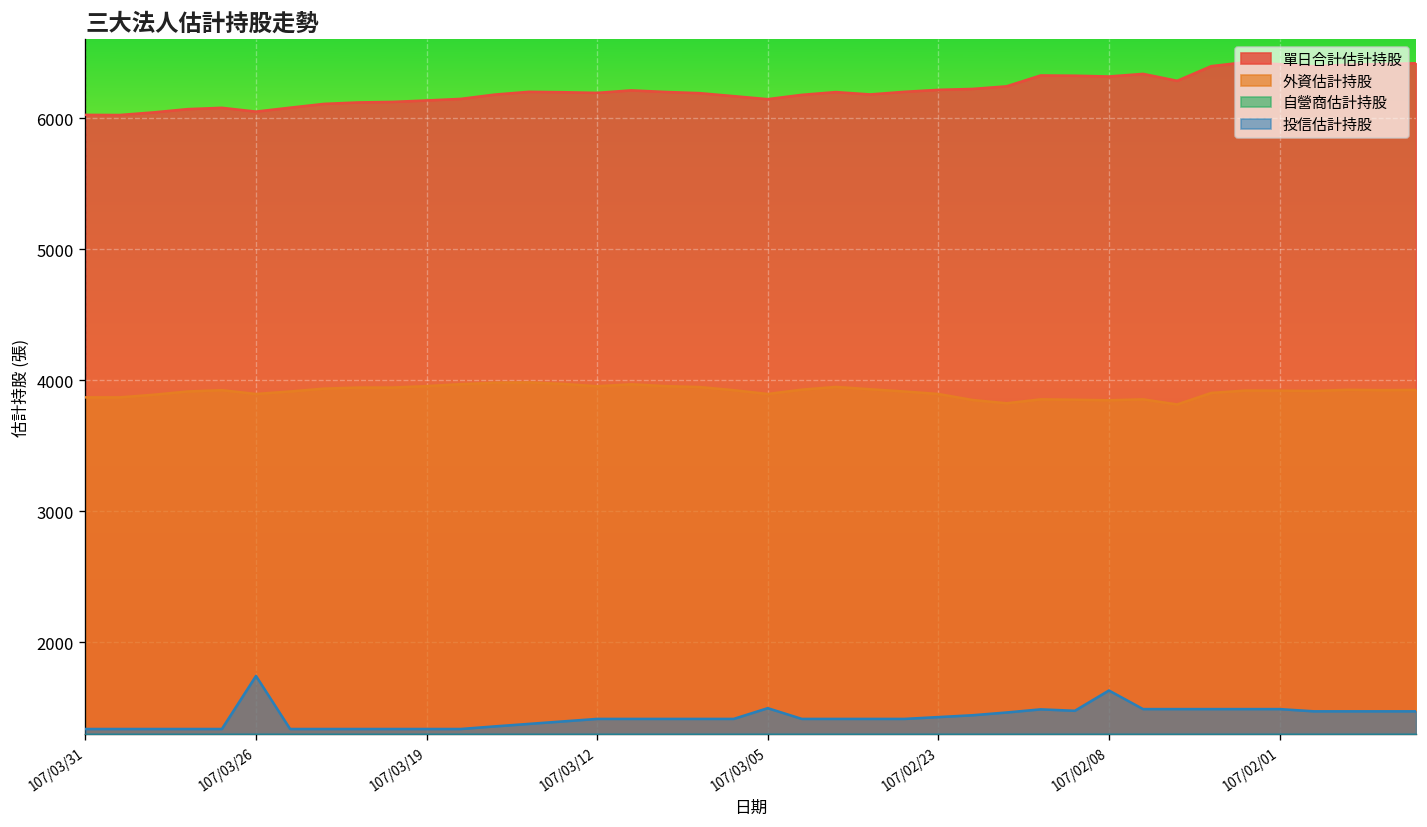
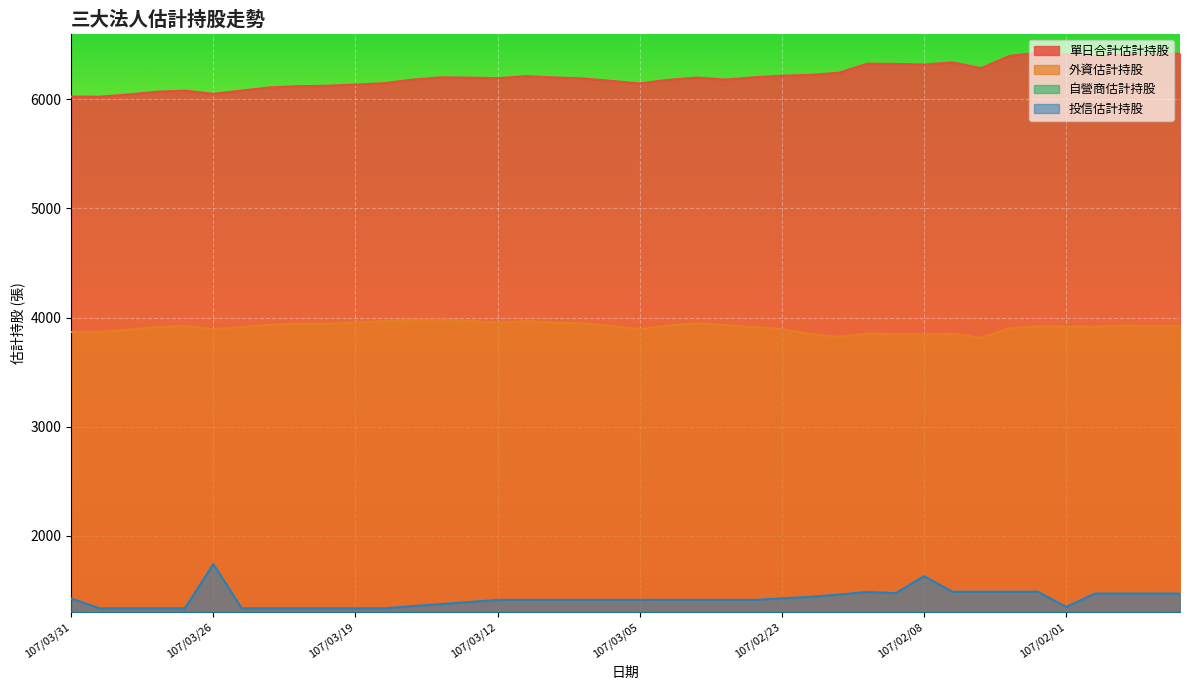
投信估計持股, 107/03/31: 1340 -> 1430
投信估計持股, 107/03/05: 1500 -> 1410
投信估計持股, 107/02/01: 1490 -> 1350
